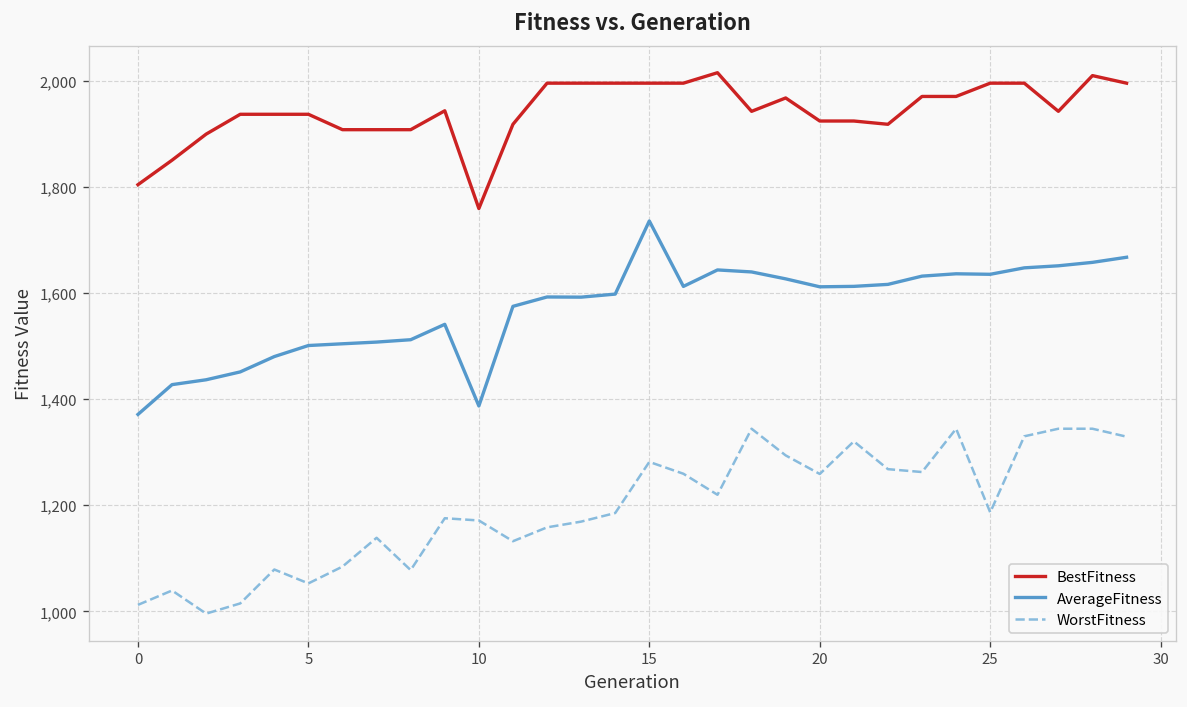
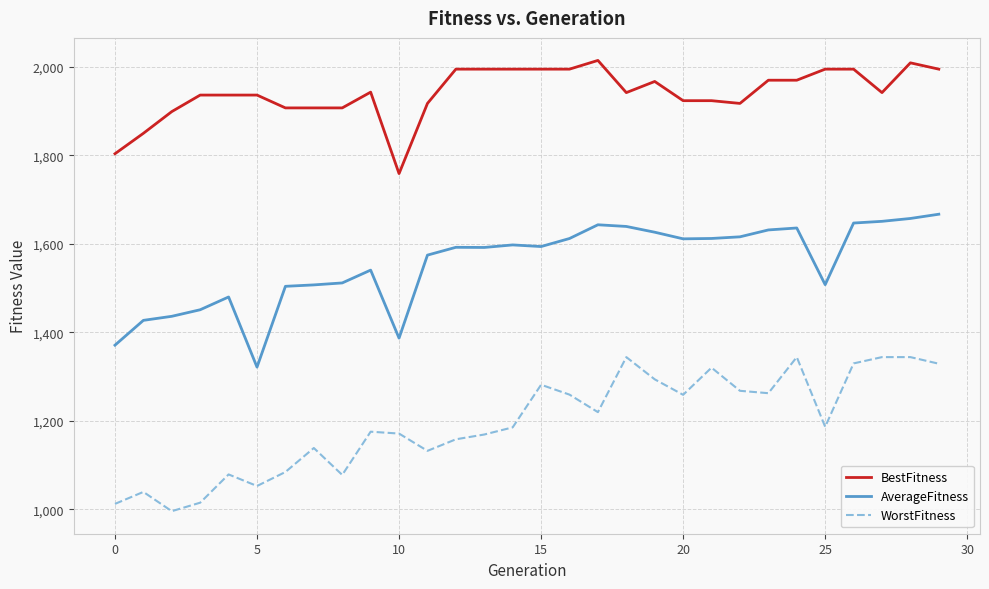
AverageFitness, 5: 1,500 -> 1,320
AverageFitness, 15: 1,740 -> 1,590
AverageFitness, 25: 1,640 -> 1,510
